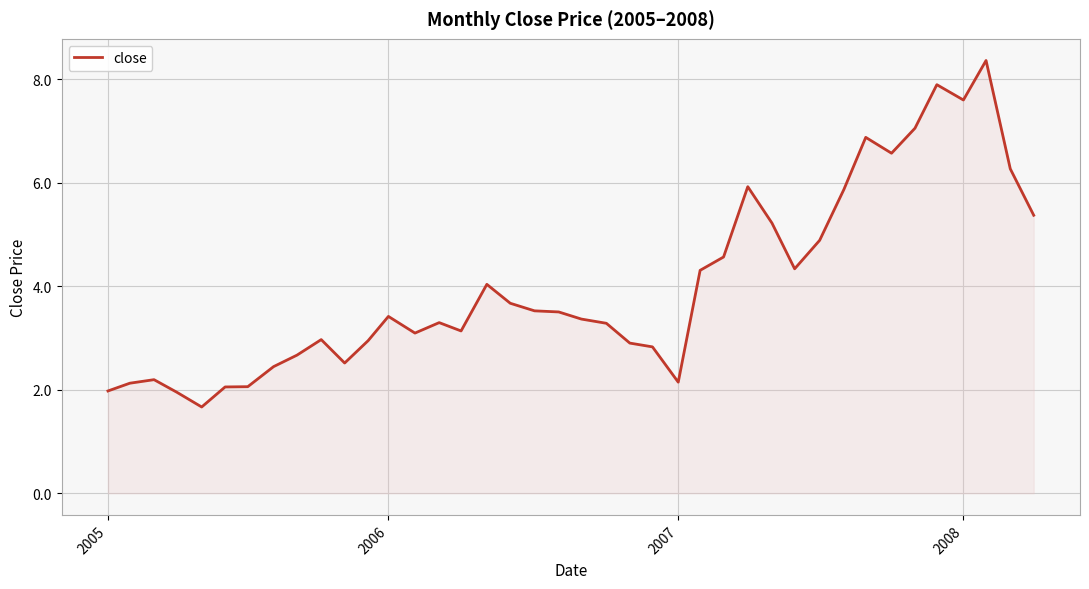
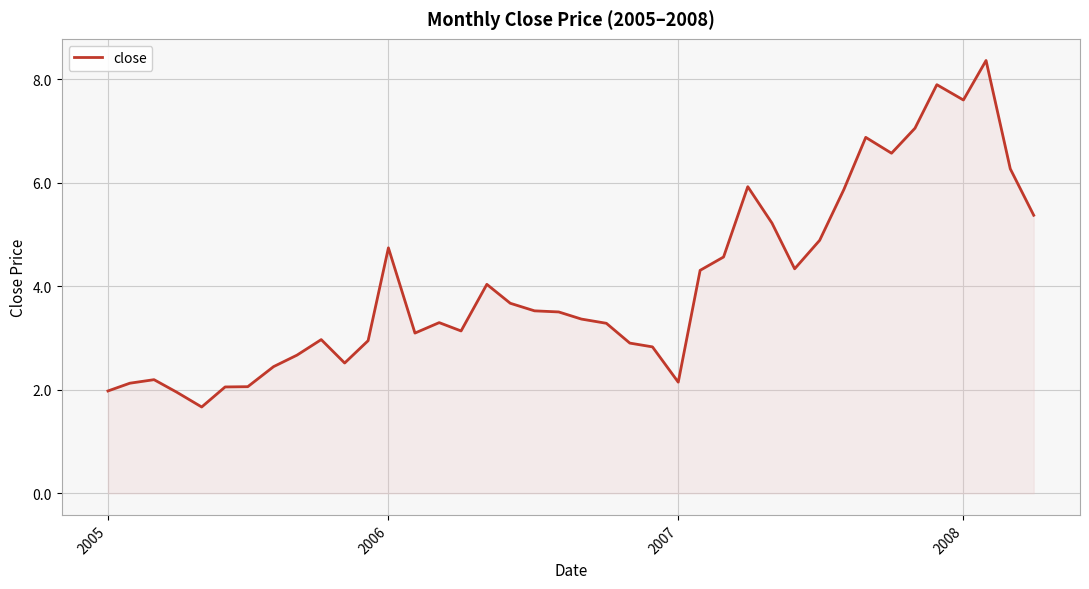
2006: 3.4 -> 4.7
